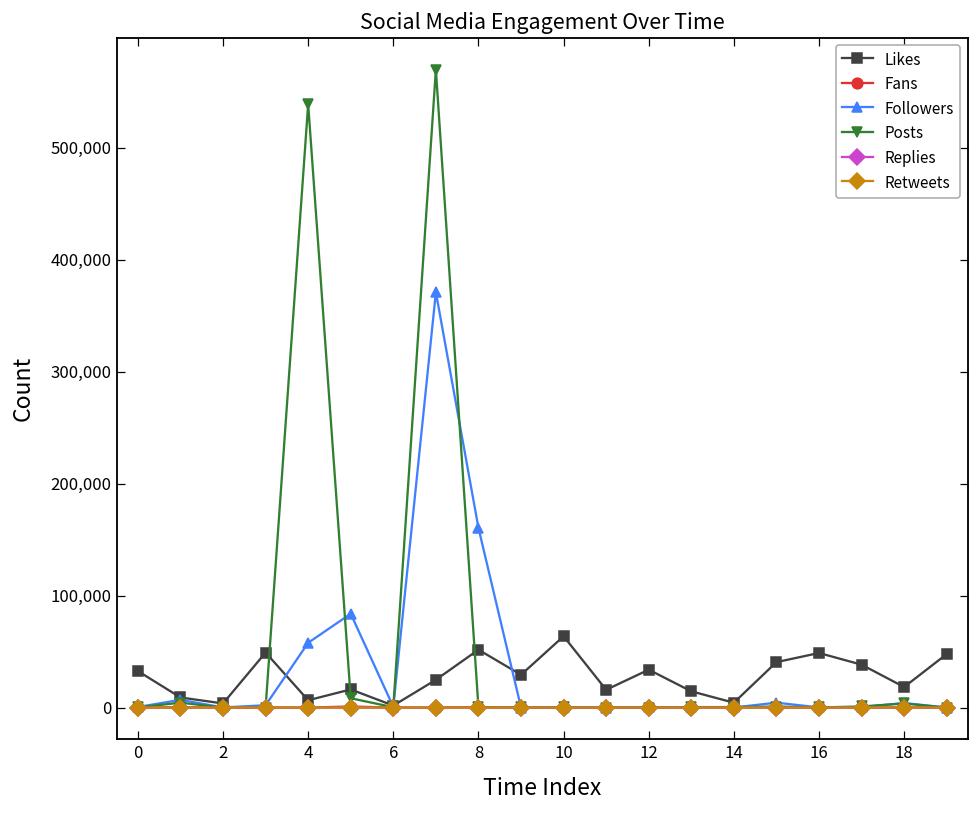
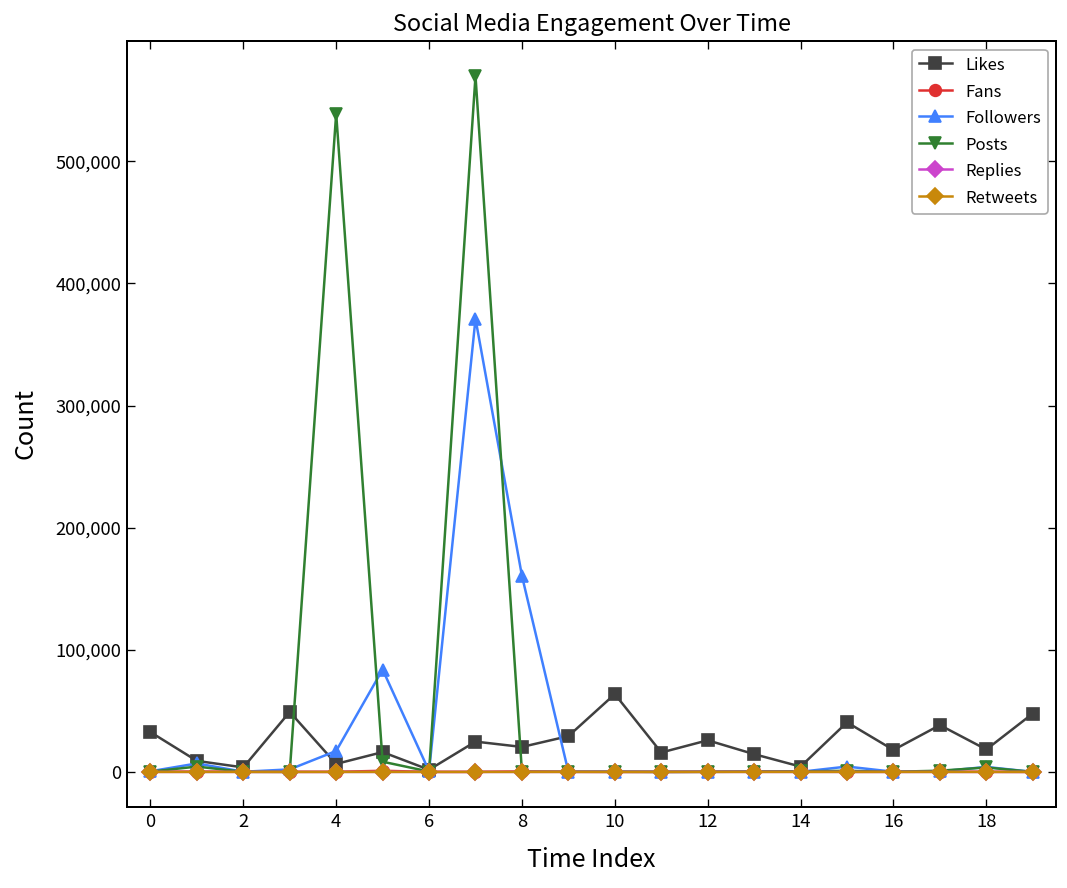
Followers, 4: 58,000 -> 17,000
Likes, 8: 52,000 -> 20,000
Likes, 12: 34,000 -> 26,000
Likes, 16: 49,000 -> 18,000
